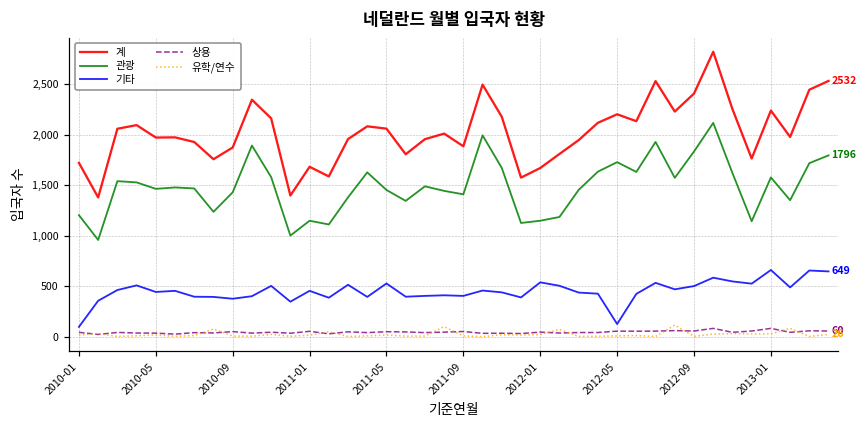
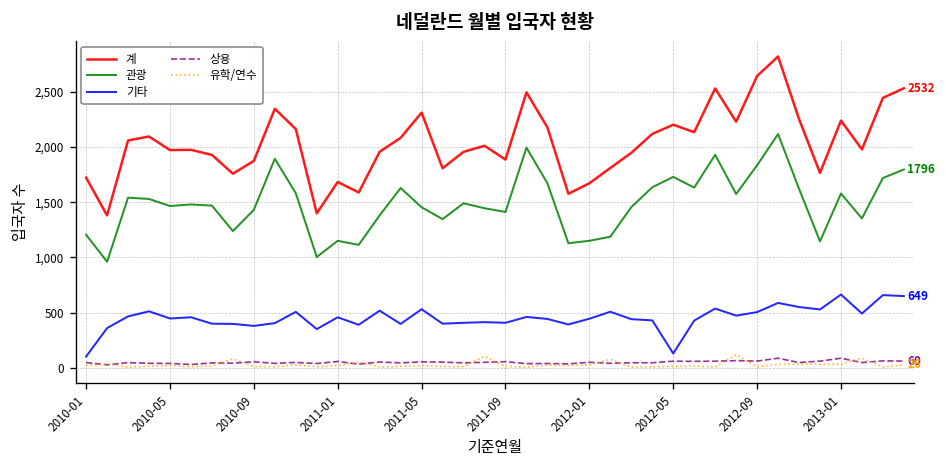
계, 2011-05: 2,100 -> 2,300
기타, 2012-01: 500 -> 400
계, 2012-09: 2,400 -> 2,600
